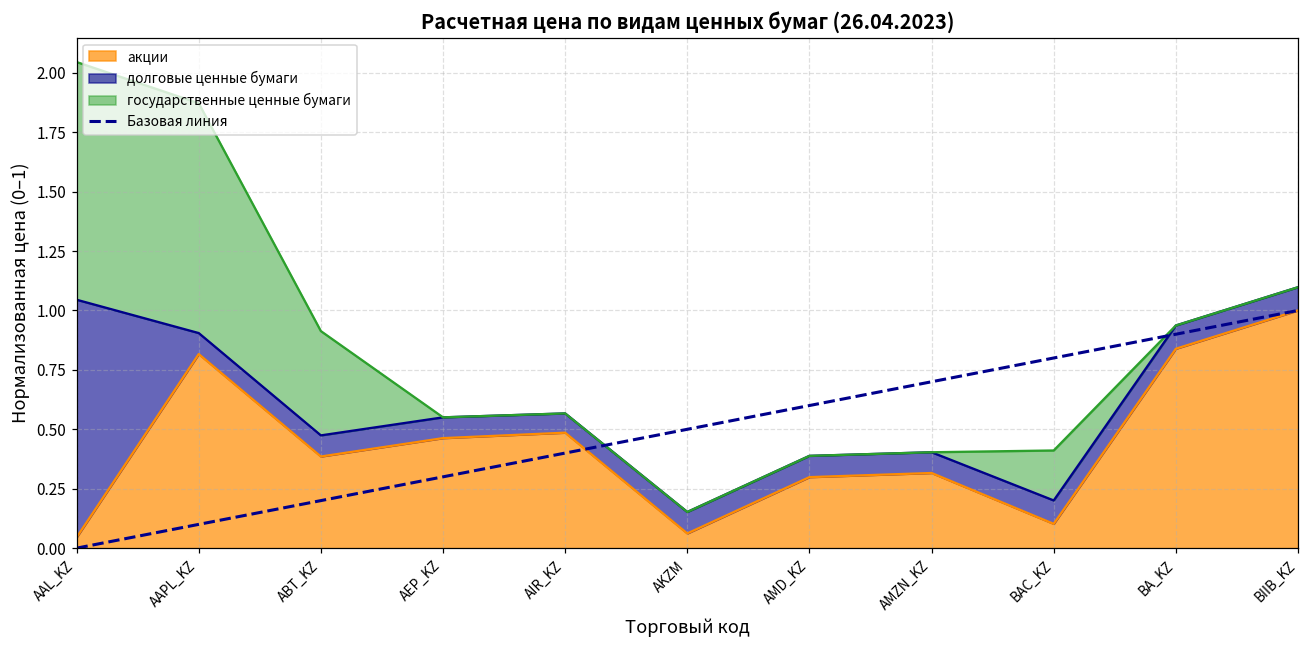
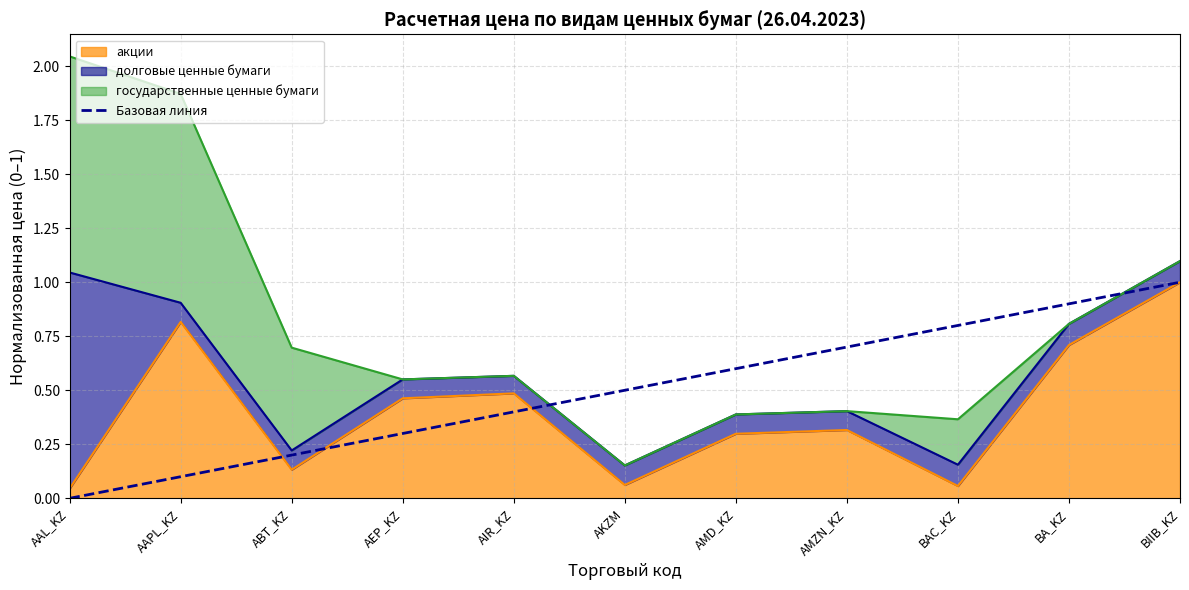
акции, ABT_KZ: 0.39 -> 0.13
государственные ценные бумаги, ABT_KZ: 0.44 -> 0.48
акции, BAC_KZ: 0.10 -> 0.06
акции, BA_KZ: 0.84 -> 0.71
